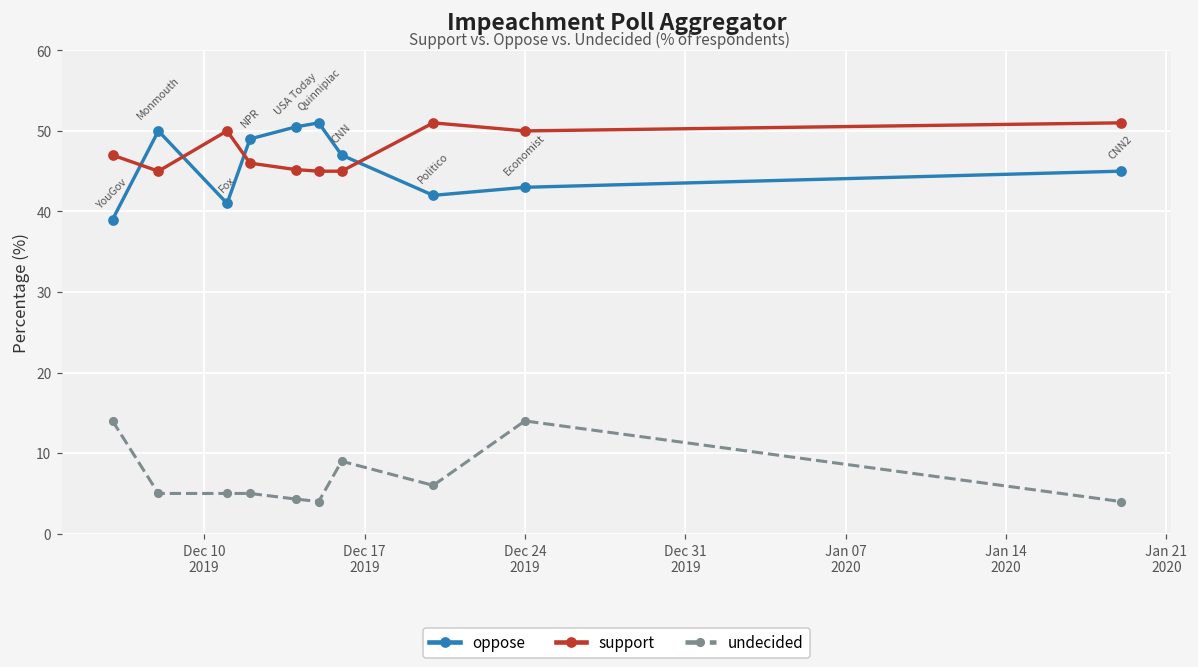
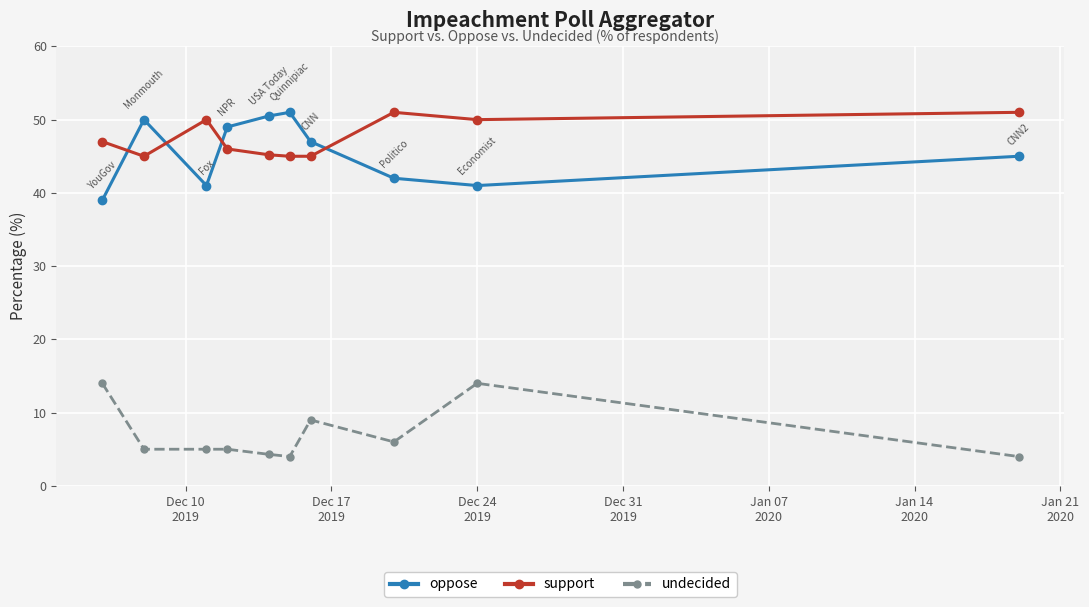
oppose, Dec 24 2019: 43 -> 41
